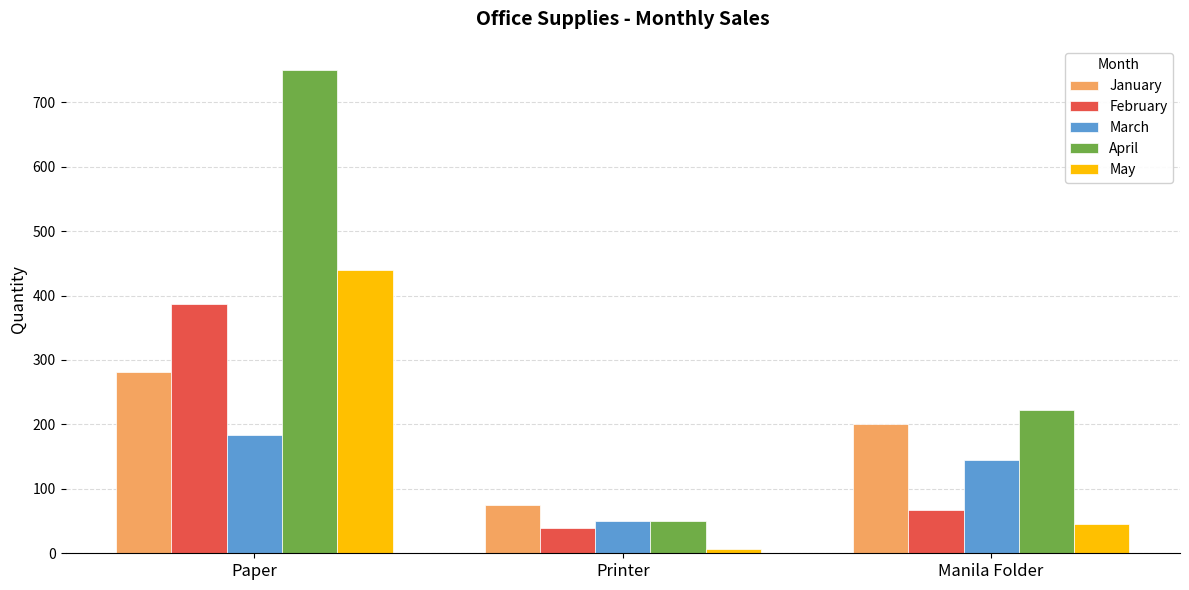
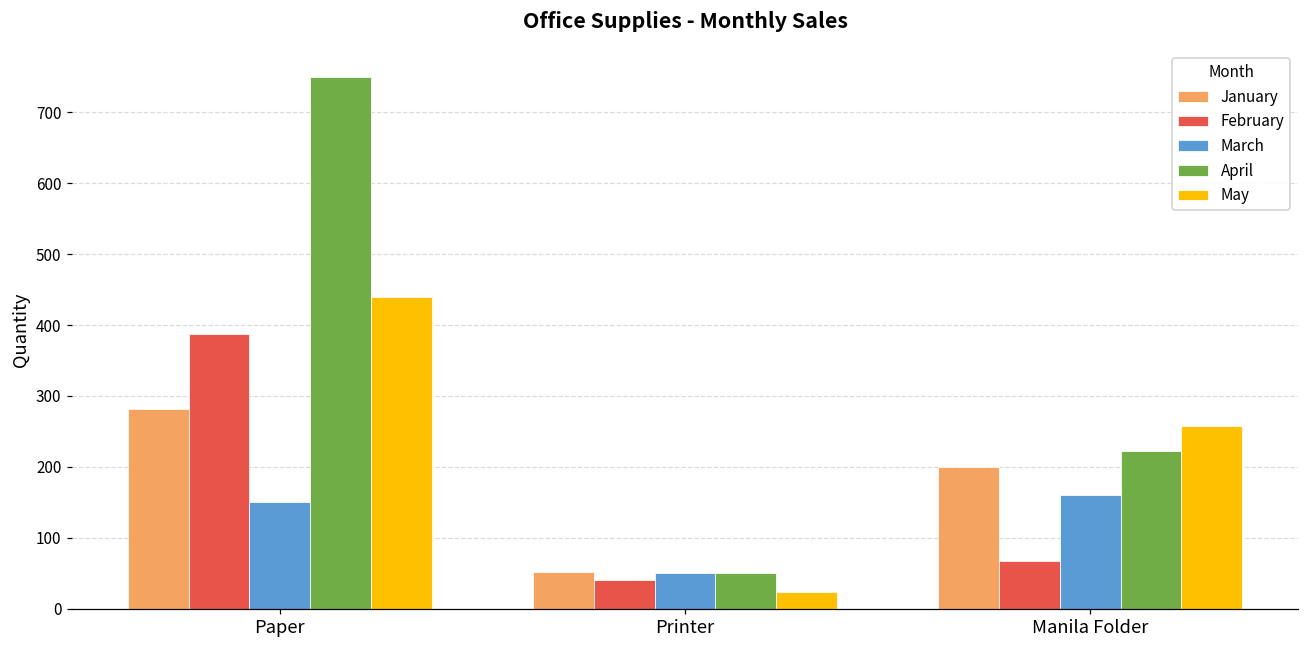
March, Paper: 180 -> 150
January, Printer: 80 -> 50
May, Printer: 10 -> 20
March, Manila Folder: 150 -> 160
May, Manila Folder: 50 -> 260
